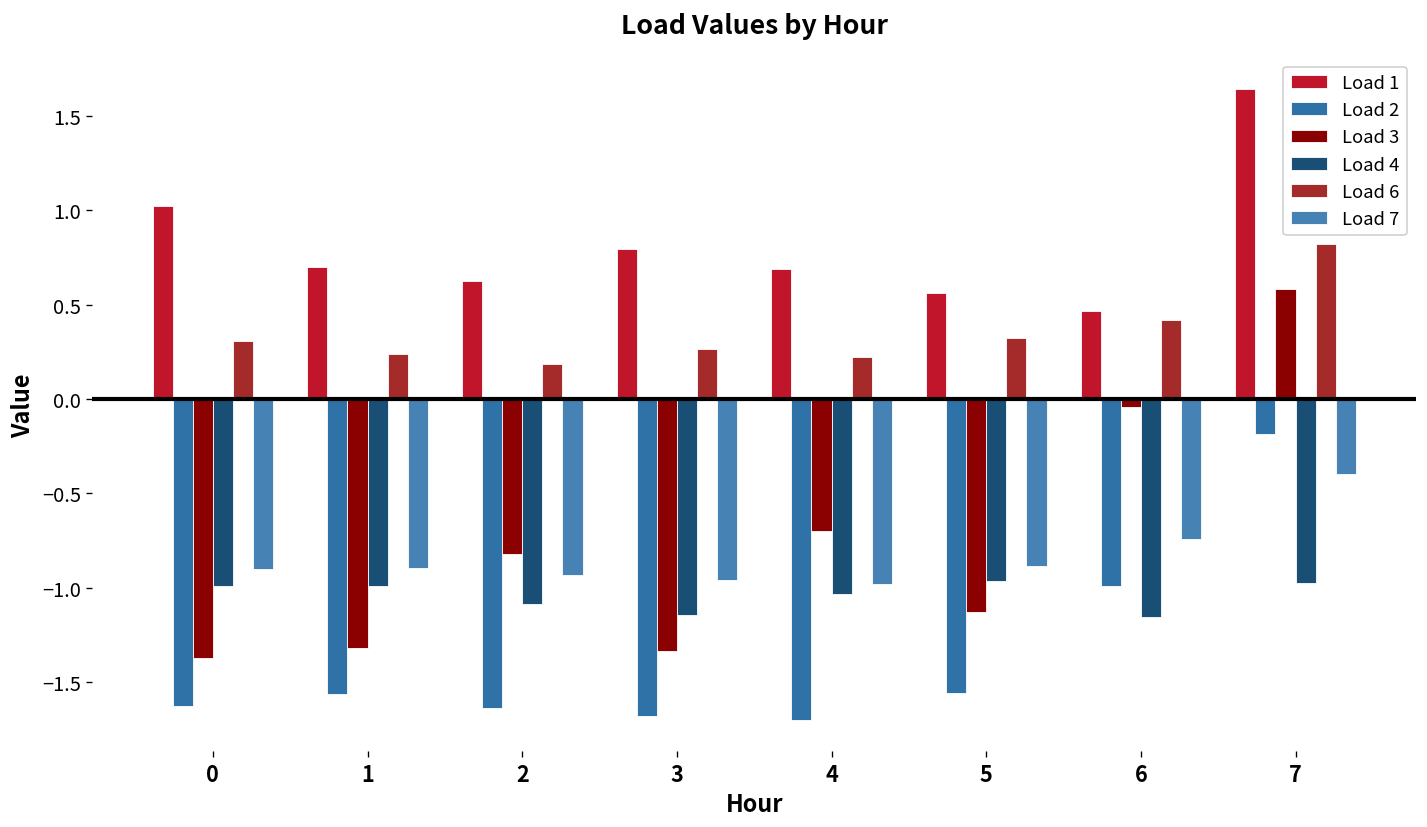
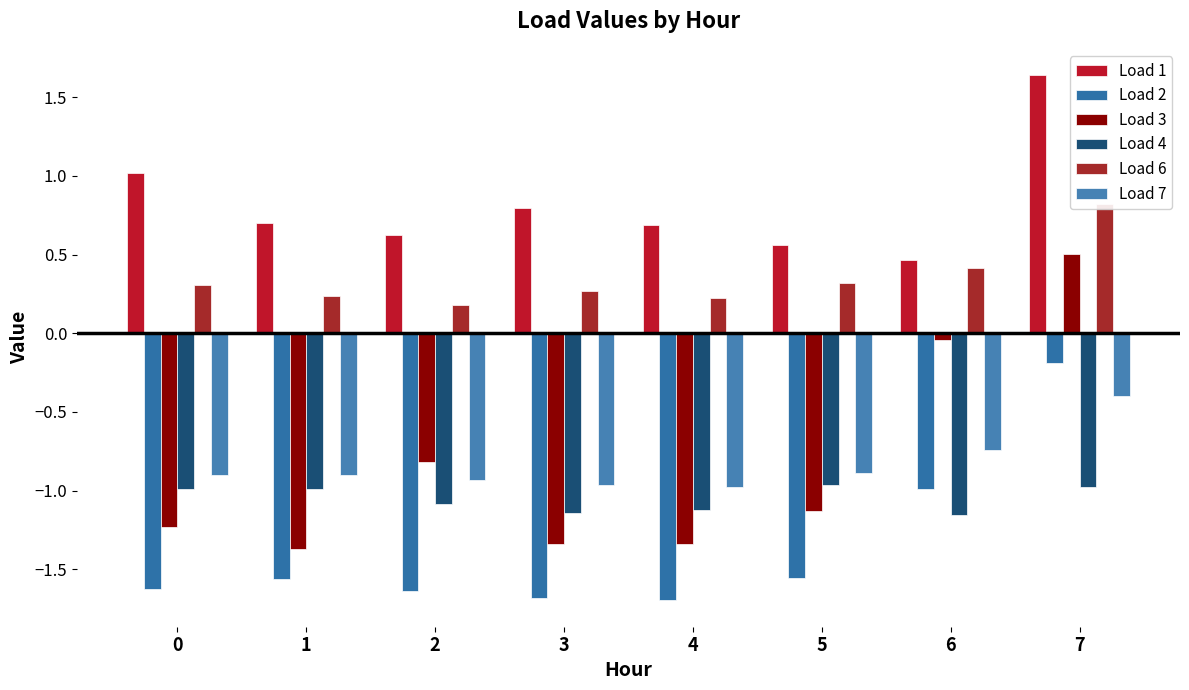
Load 3, 0: -1.37 -> -1.23
Load 3, 1: -1.32 -> -1.37
Load 3, 4: -0.70 -> -1.34
Load 4, 4: -1.03 -> -1.13
Load 3, 7: 0.58 -> 0.50
